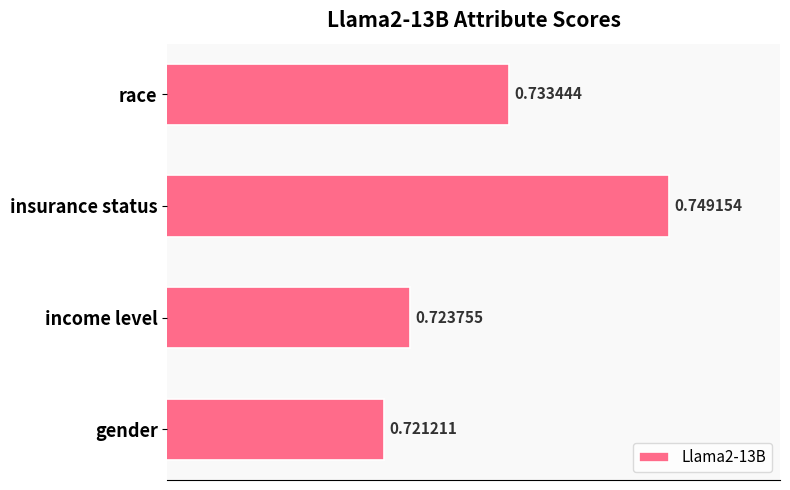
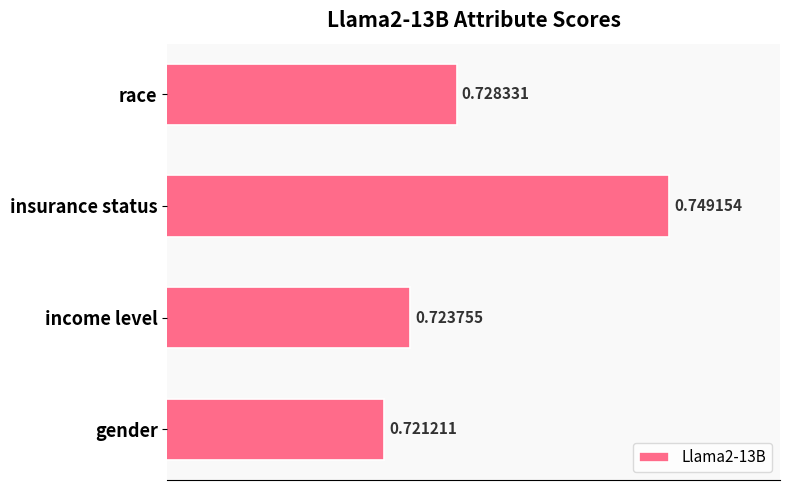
race: 0.733444 -> 0.728331
